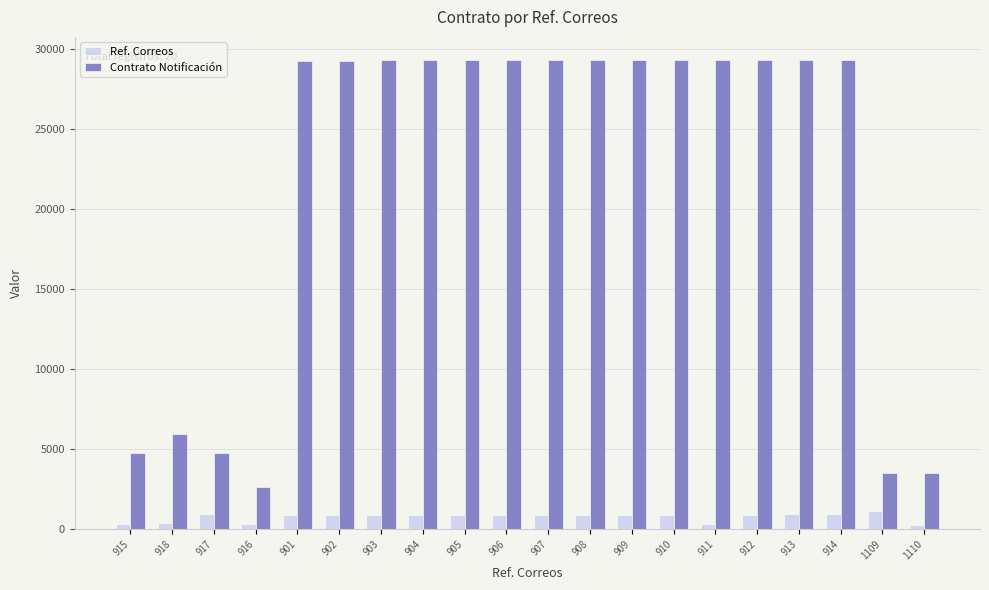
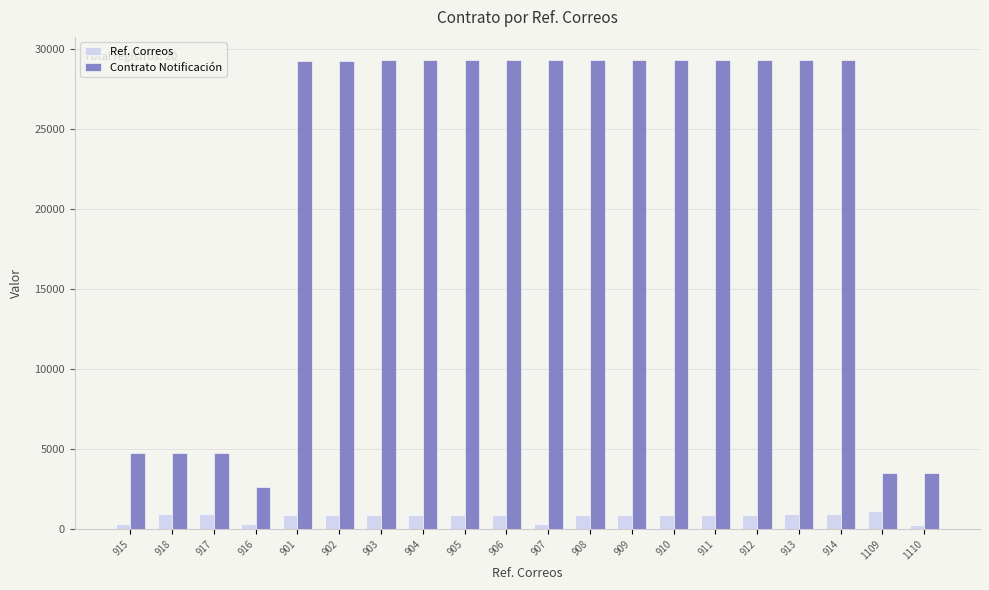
Ref. Correos, 918: 400 -> 900
Contrato Notificación, 918: 5900 -> 4700
Ref. Correos, 907: 900 -> 300
Ref. Correos, 911: 300 -> 900
